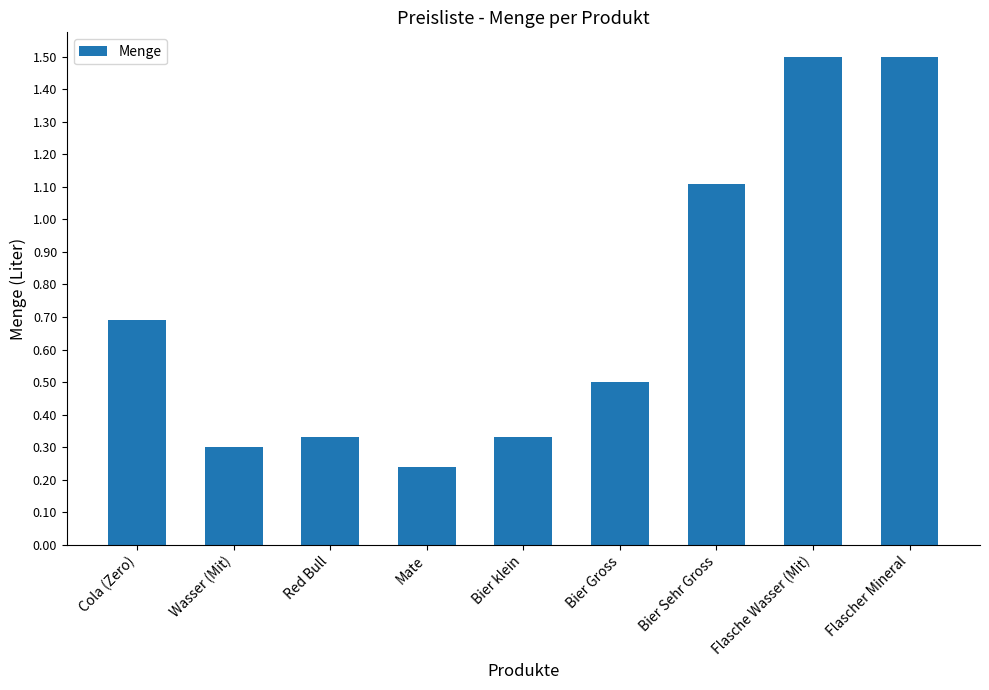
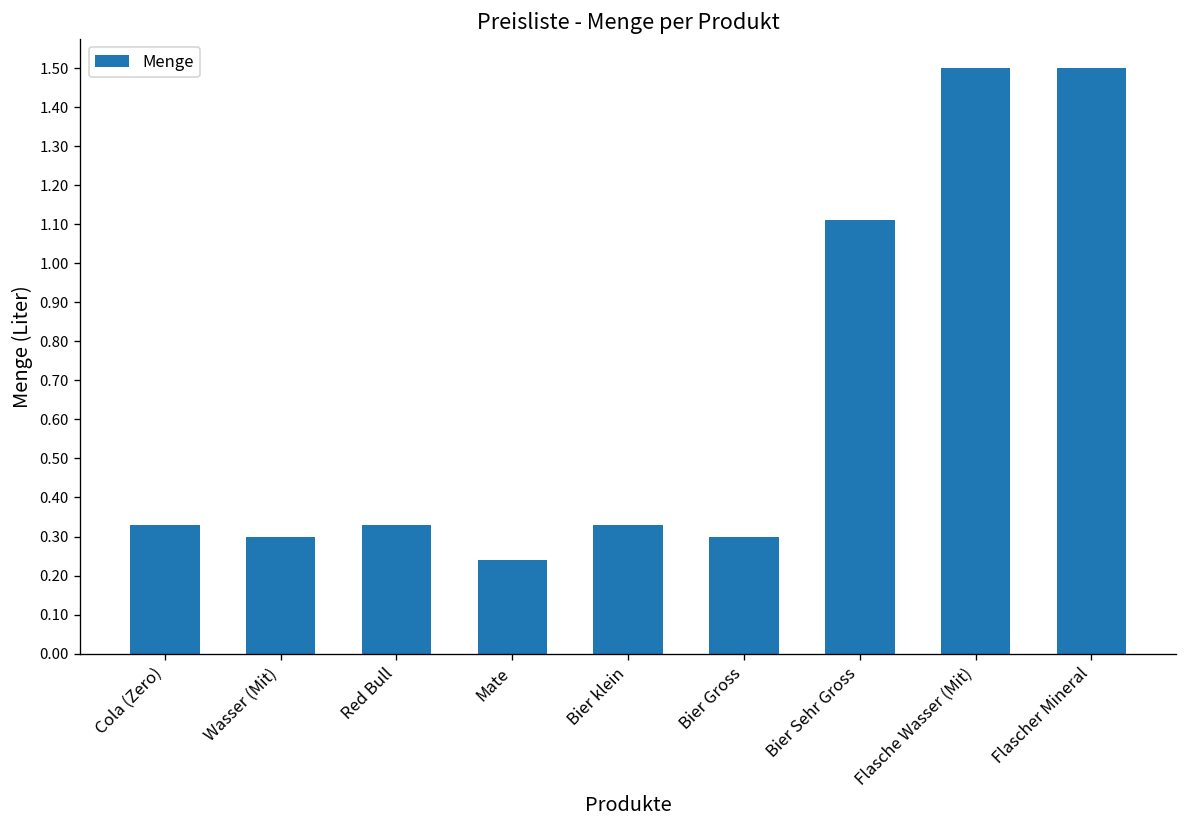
Cola (Zero): 0.69 -> 0.33
Bier Gross: 0.5 -> 0.3
